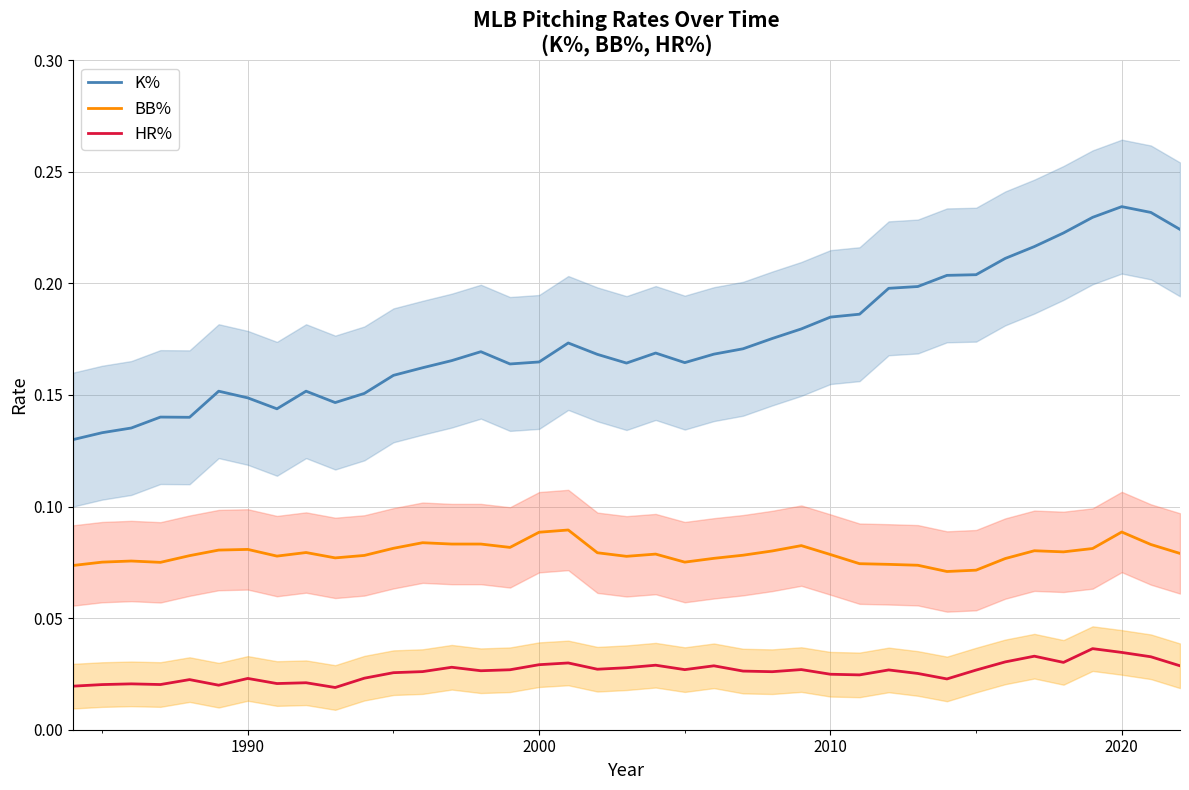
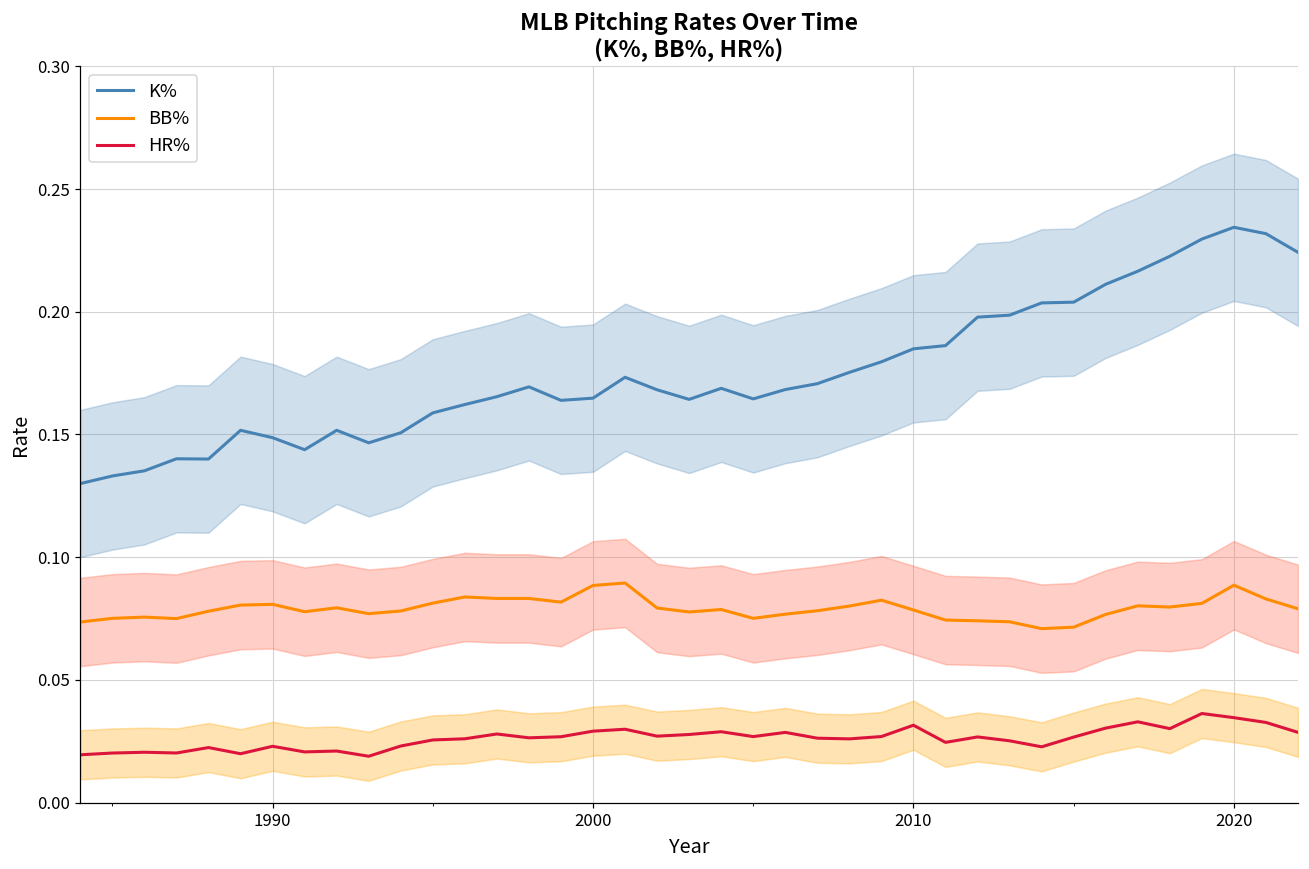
HR%, 2010: 0.025 -> 0.032
